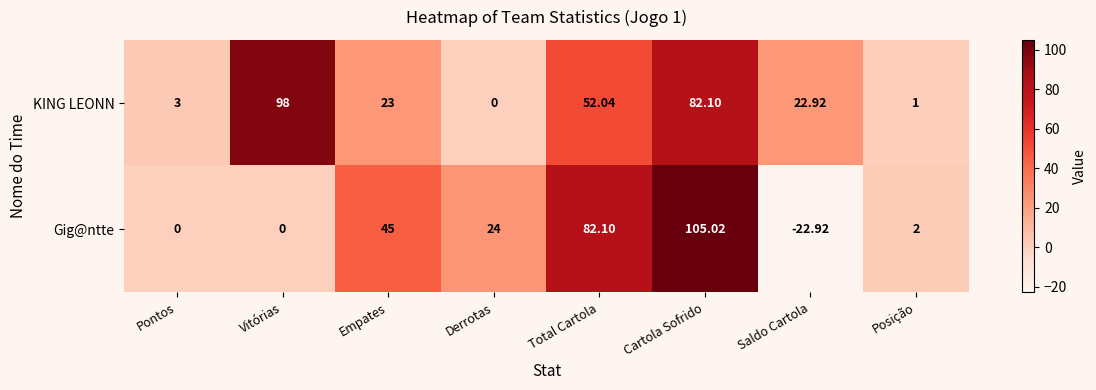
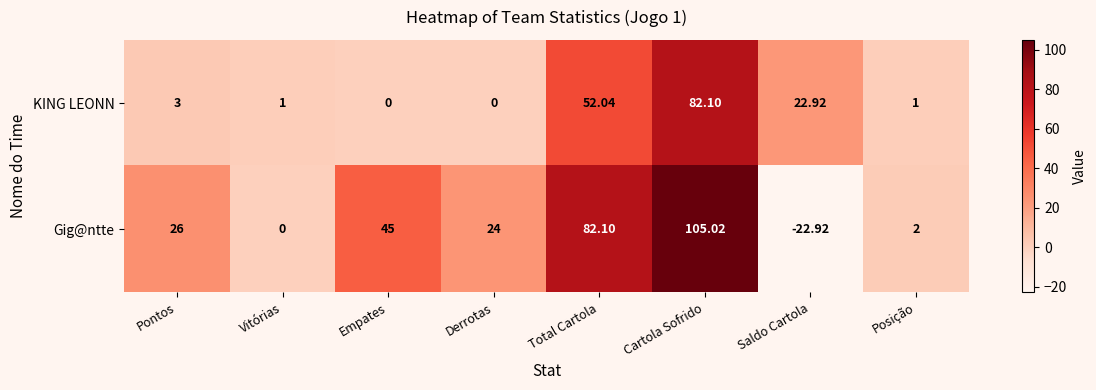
KING LEONN, Vitórias: 98 -> 1
KING LEONN, Empates: 23 -> 0
Gig@ntte, Pontos: 0 -> 26
